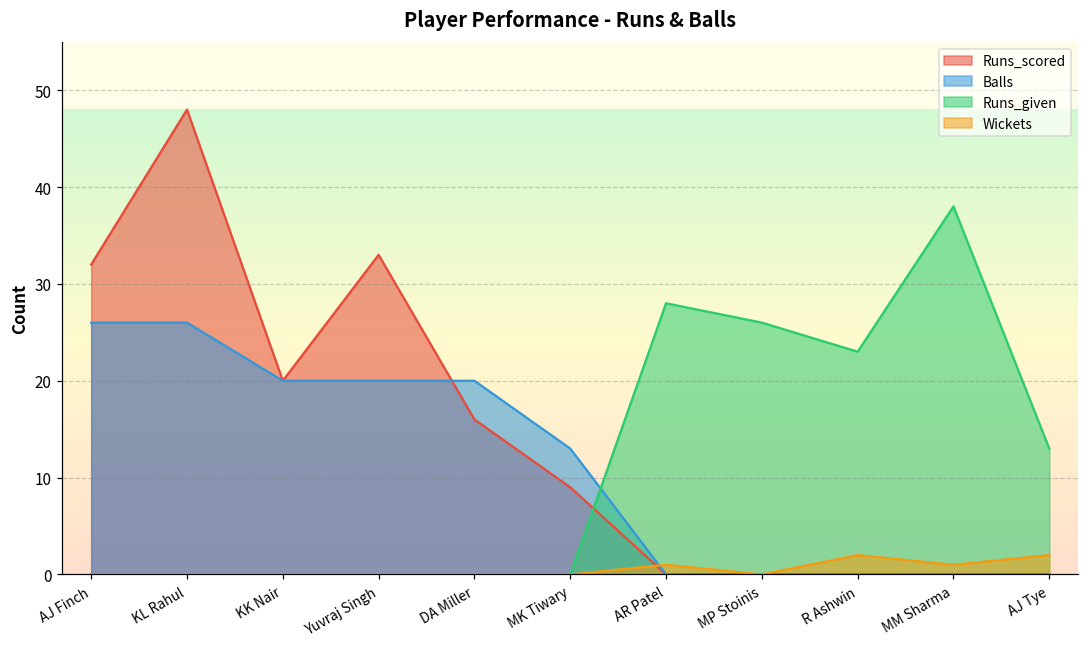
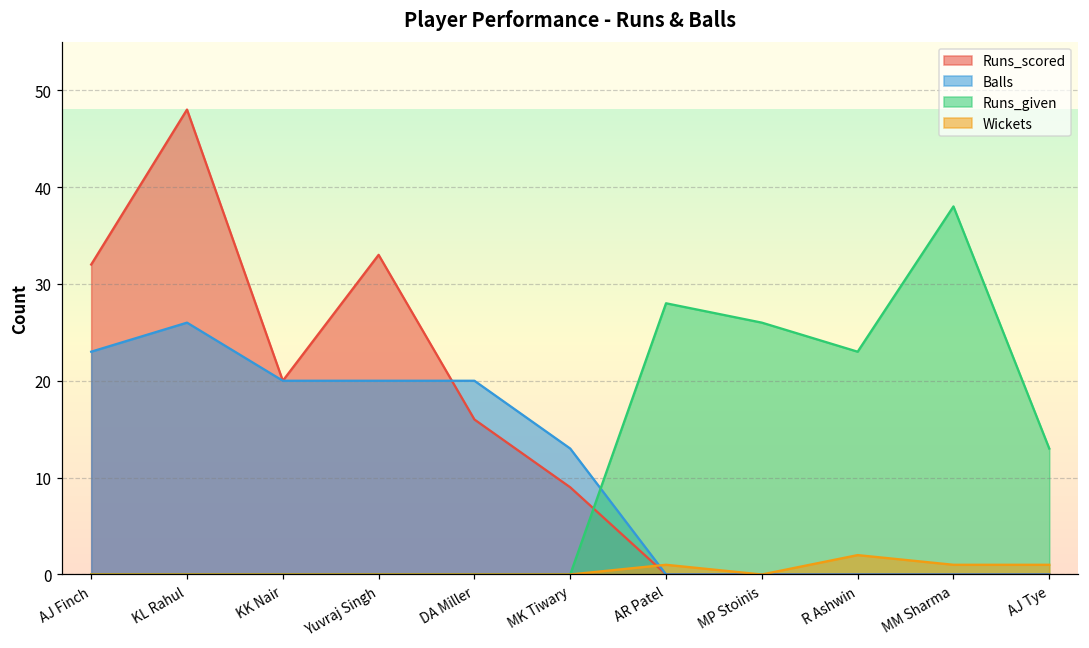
Balls, AJ Finch: 26 -> 23
Wickets, AJ Tye: 2 -> 1
